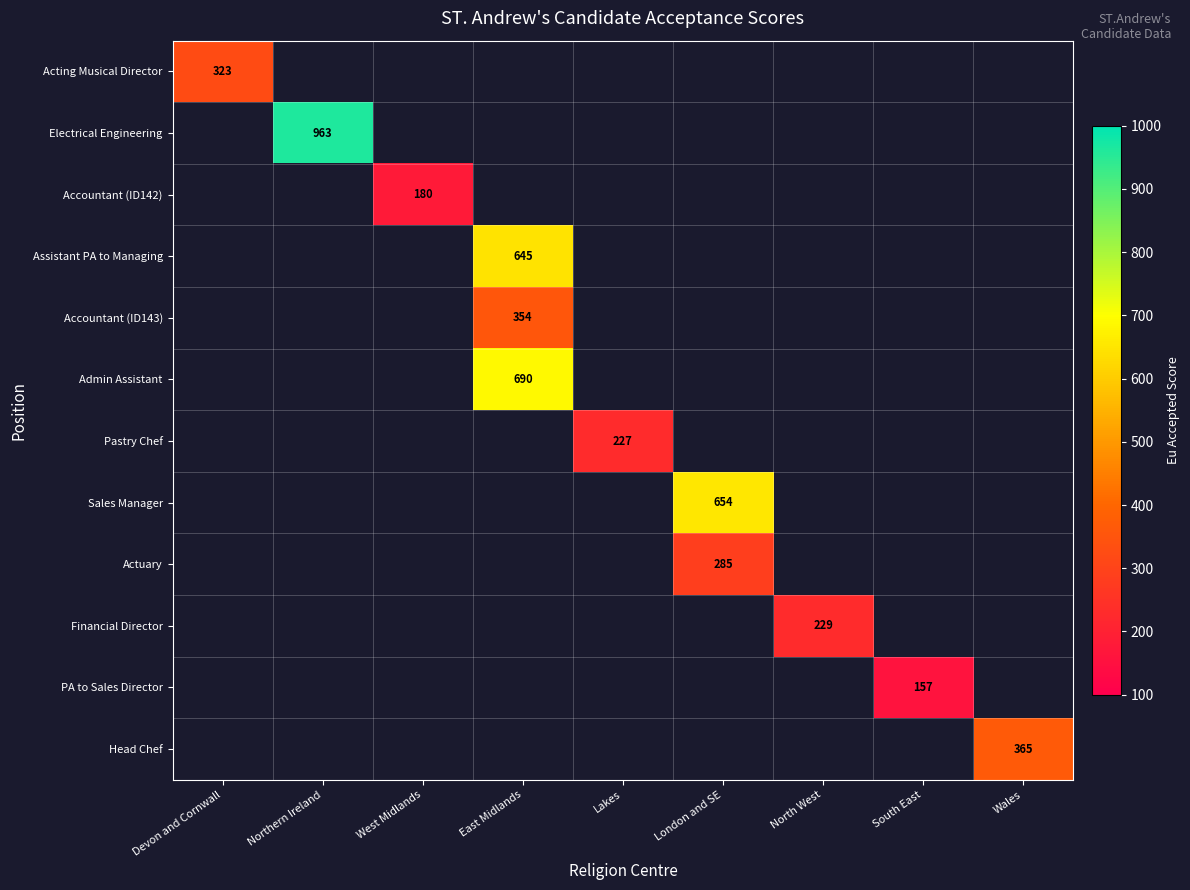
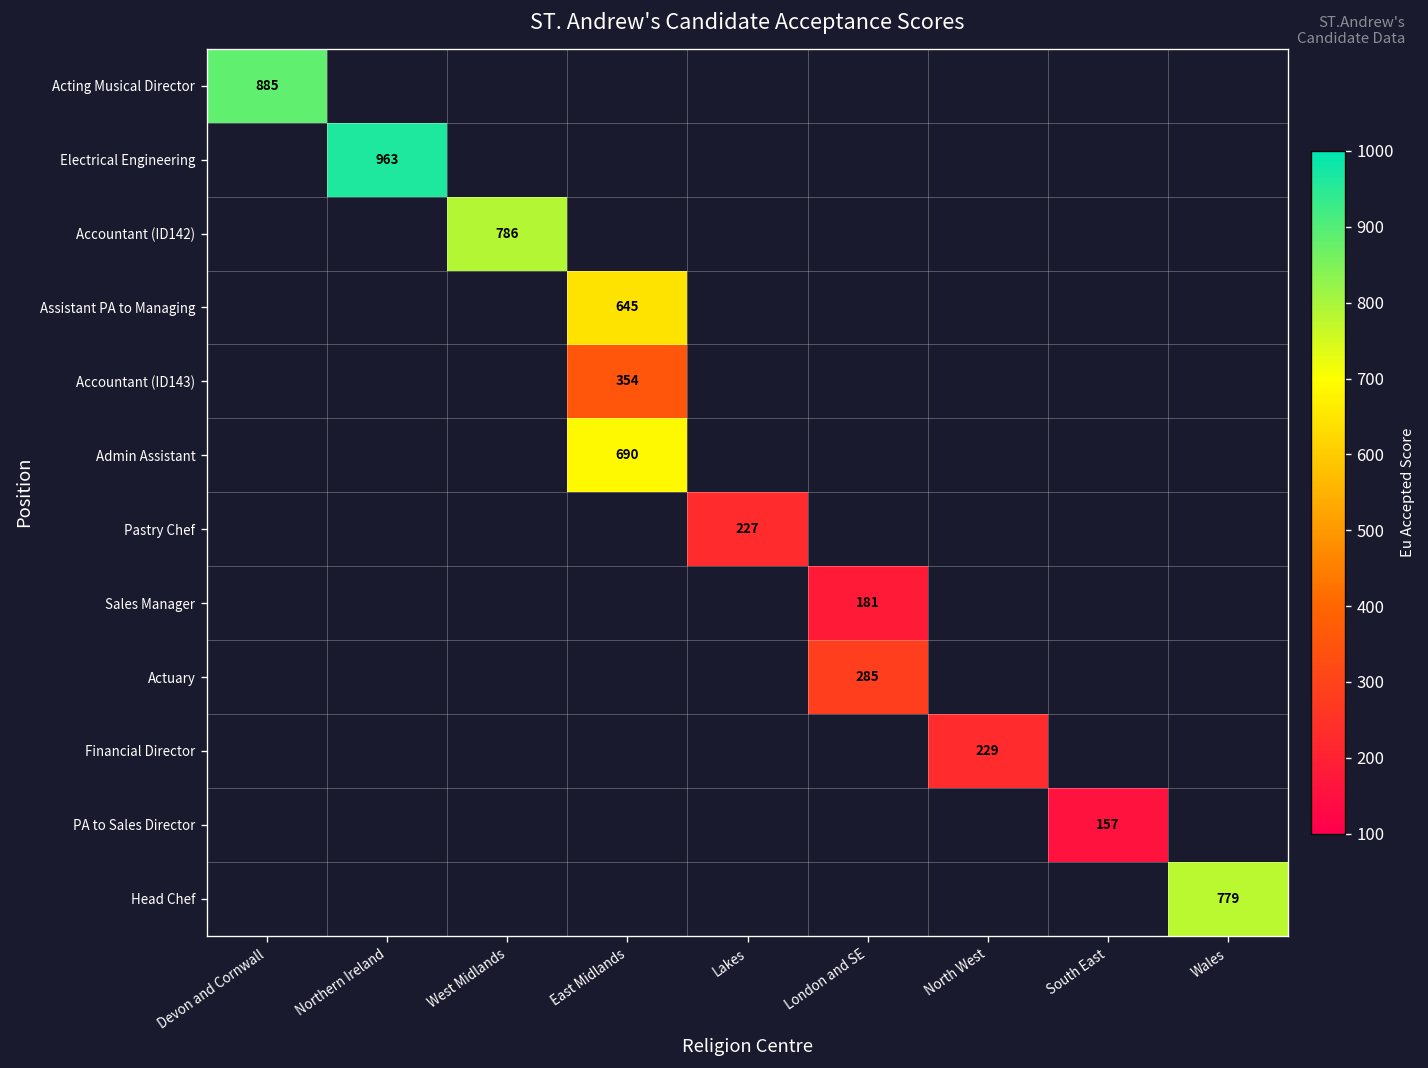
Acting Musical Director, Devon and Cornwall: 323 -> 885
Accountant (ID142), West Midlands: 180 -> 786
Sales Manager, London and SE: 654 -> 181
Head Chef, Wales: 365 -> 779
